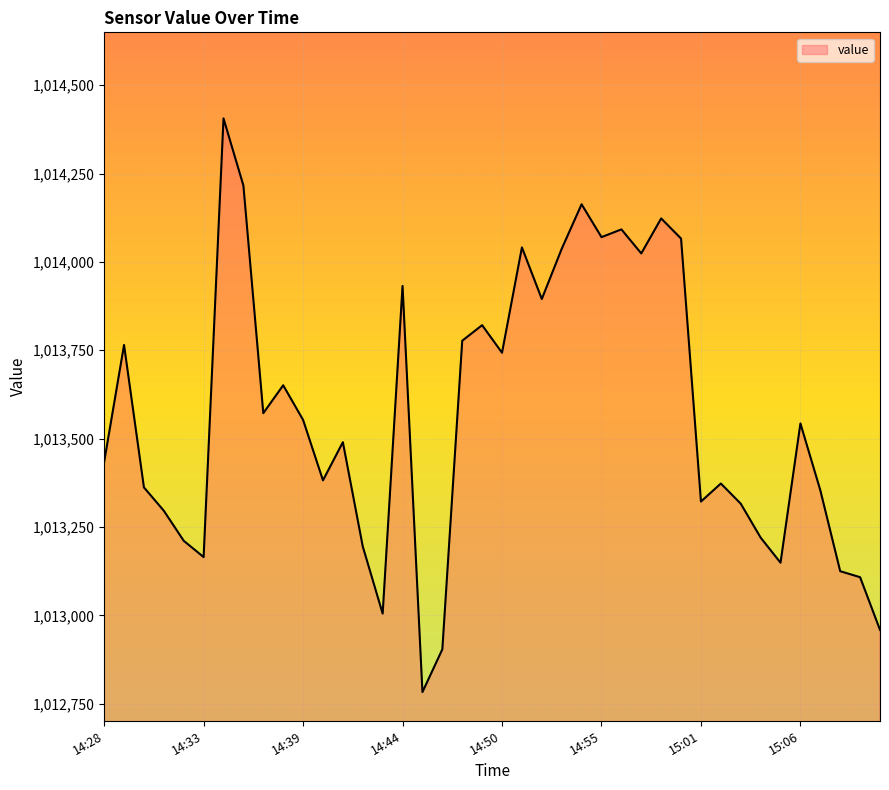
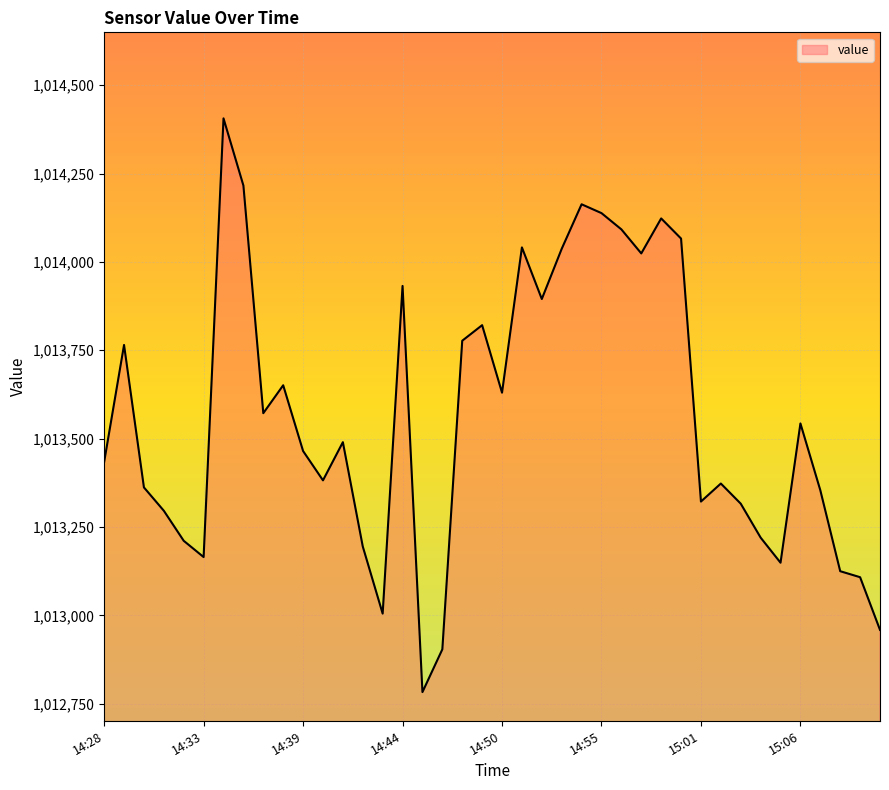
14:39: 1,013,550 -> 1,013,470
14:50: 1,013,740 -> 1,013,630
14:55: 1,014,070 -> 1,014,140
